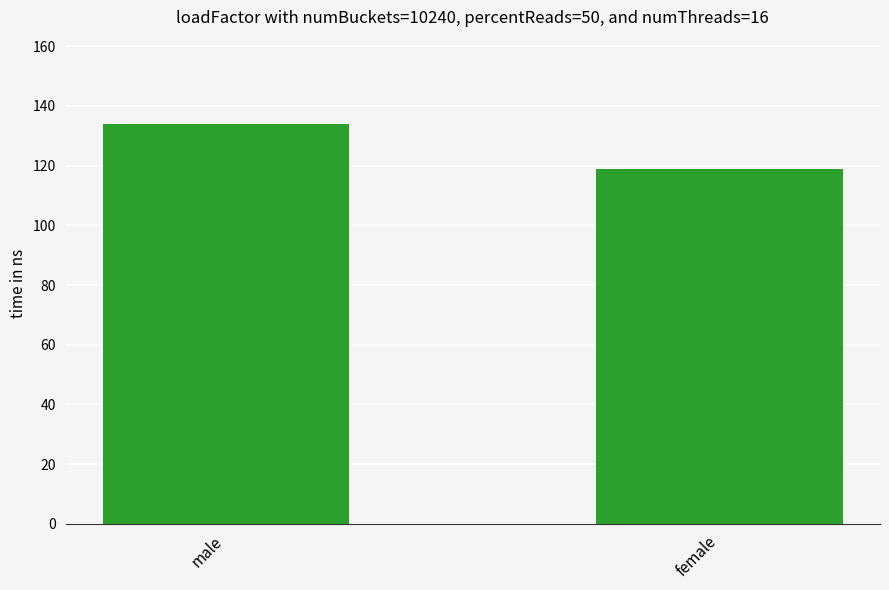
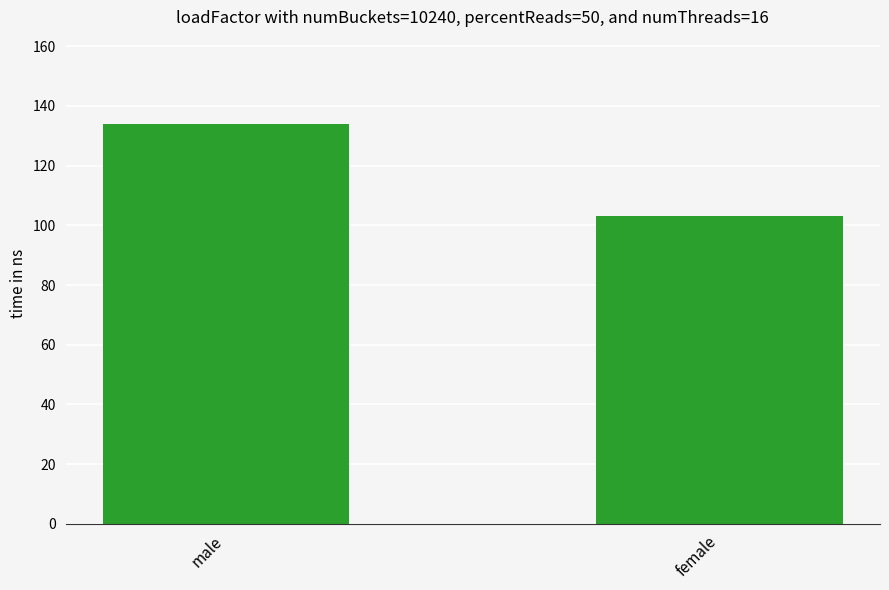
female: 119 -> 103
